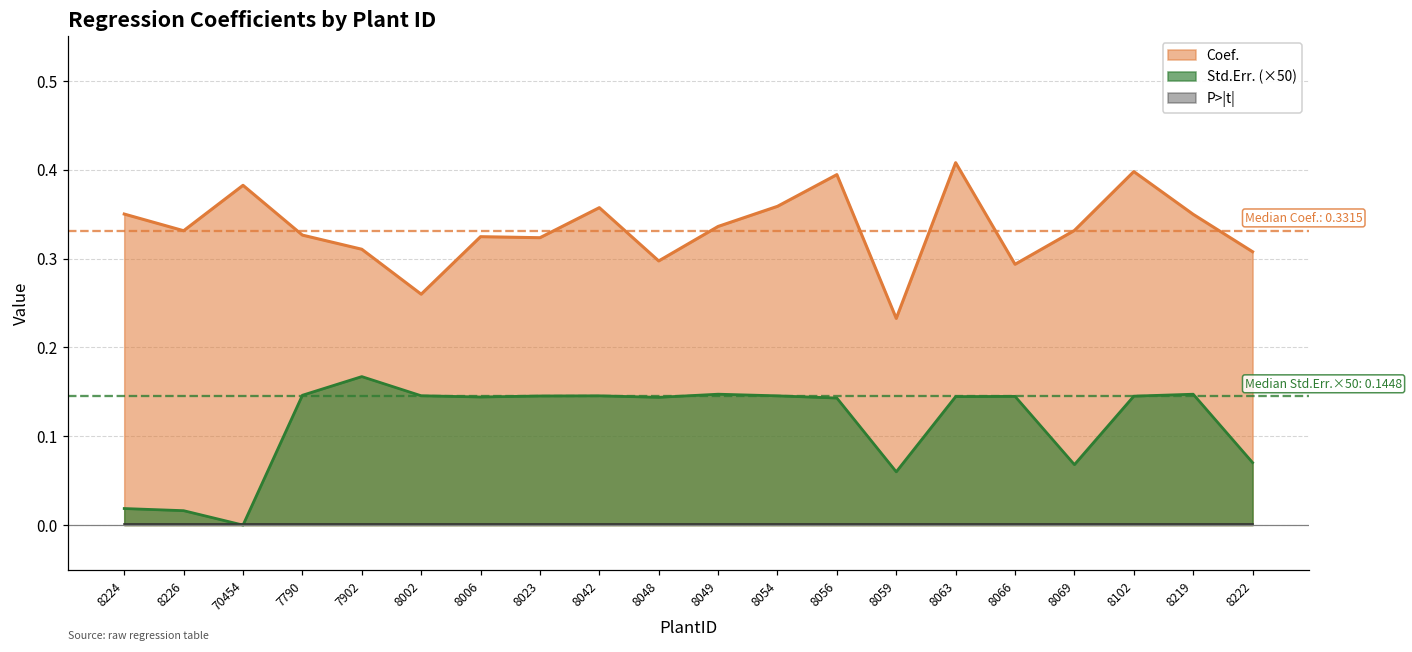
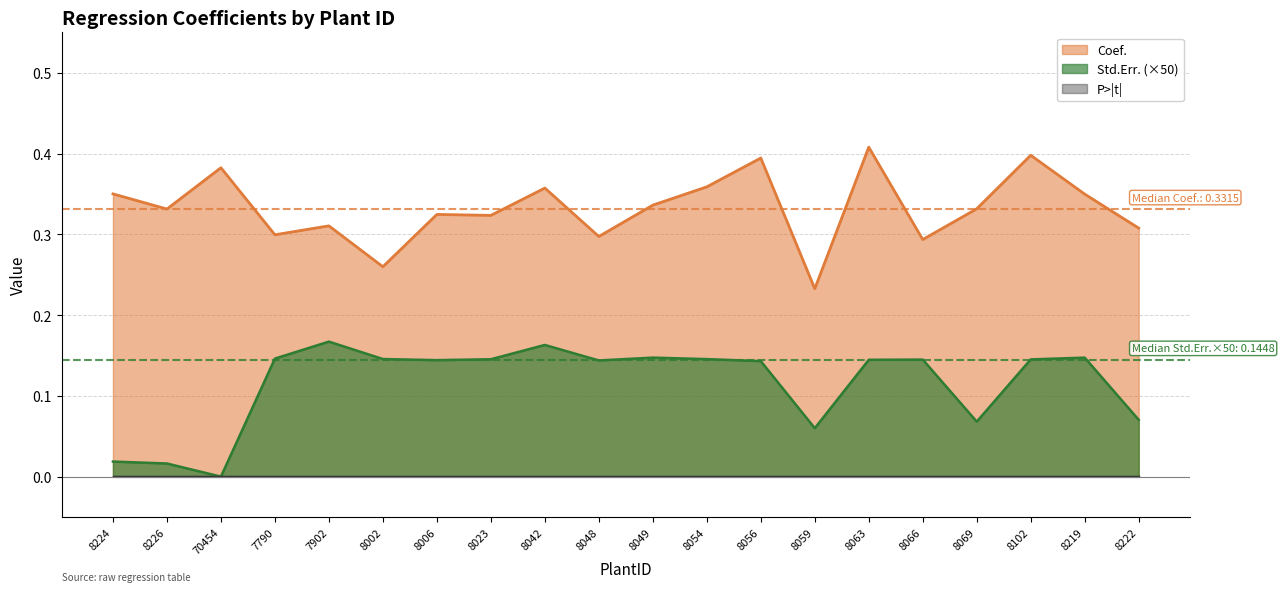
Coef., 7790: 0.33 -> 0.30
Std.Err. (×50), 8042: 0.15 -> 0.16
